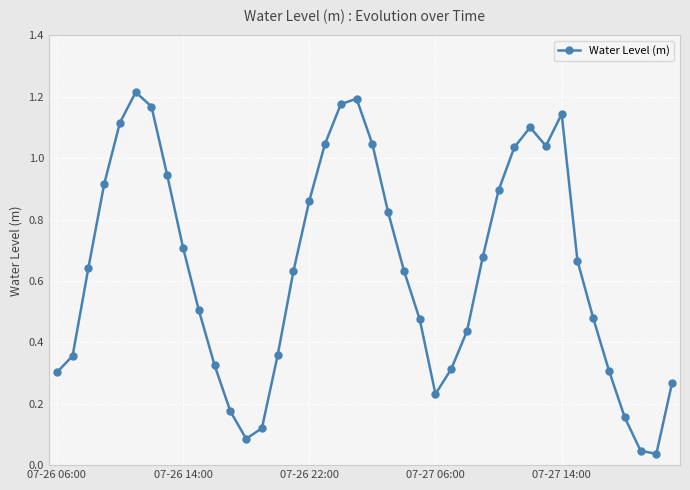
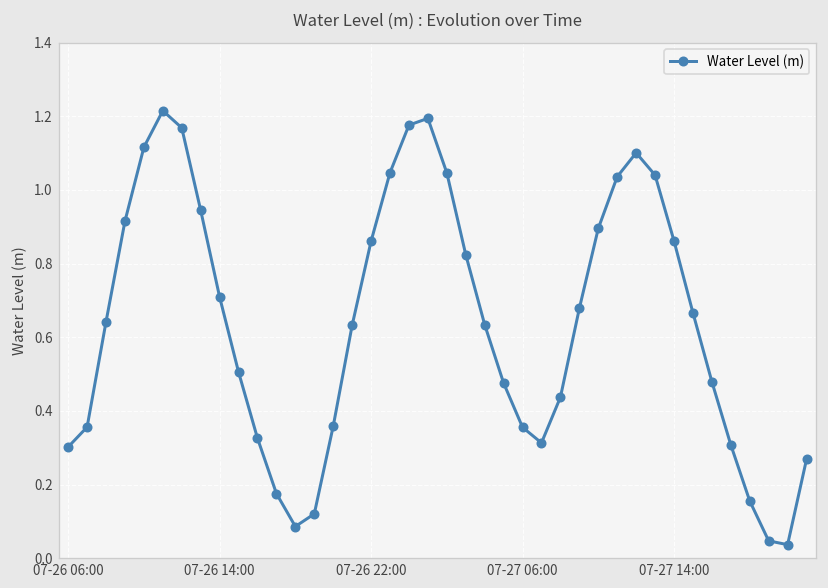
07-27 06:00: 0.23 -> 0.36
07-27 14:00: 1.14 -> 0.86
